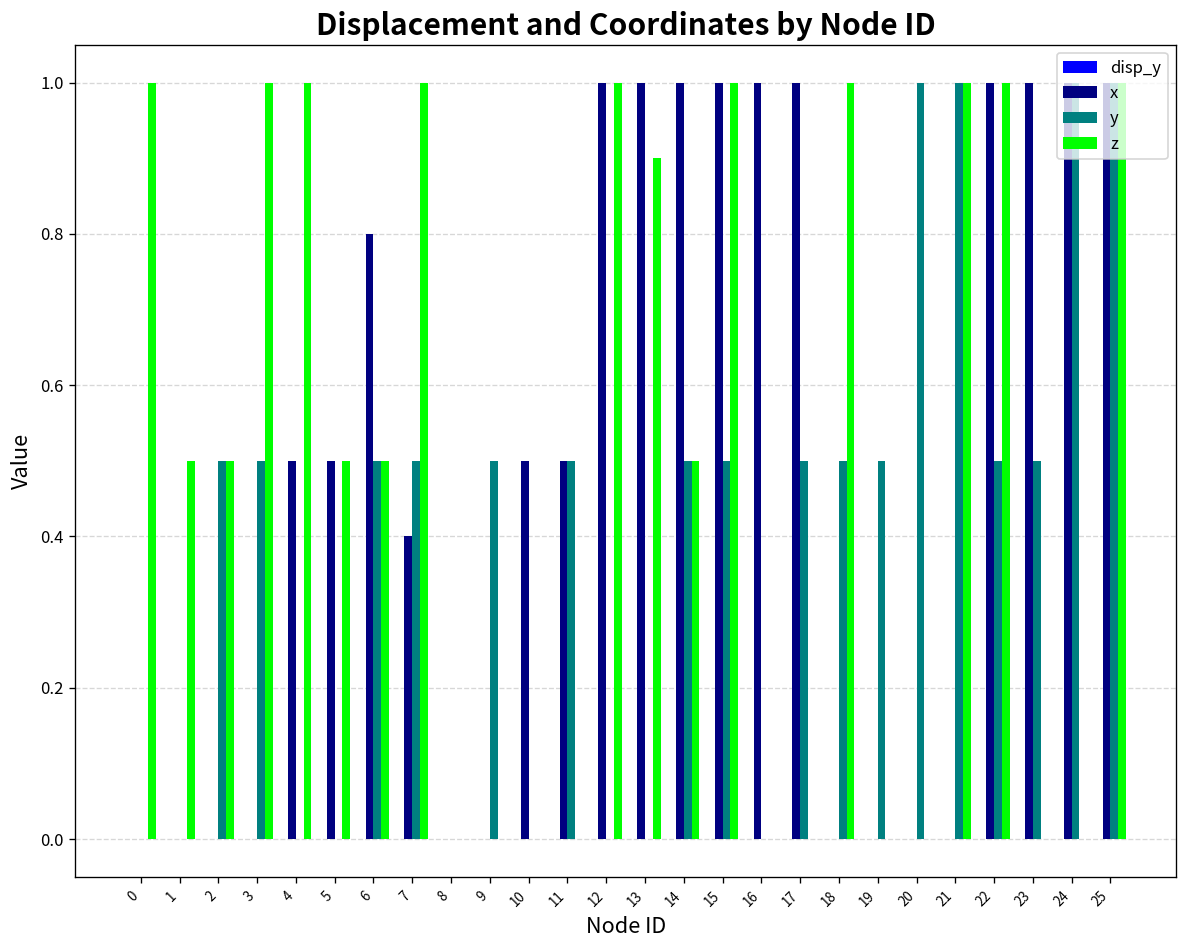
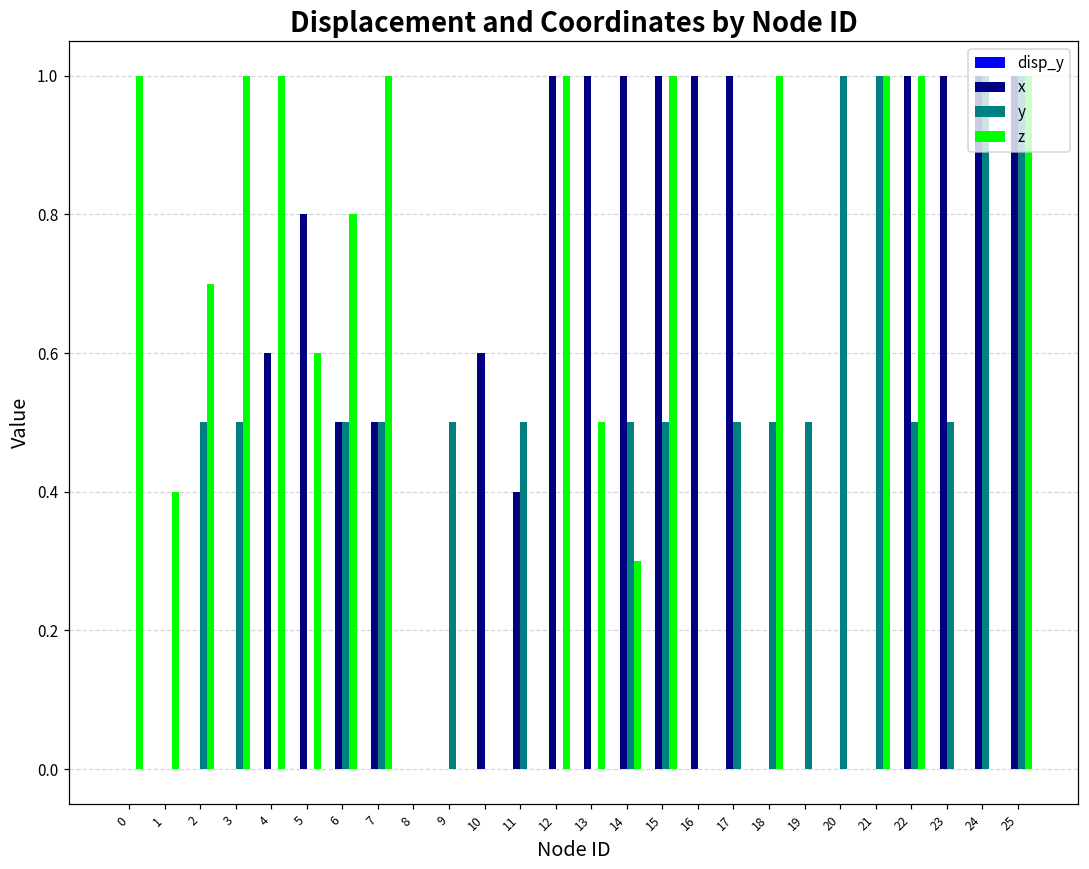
z, 1: 0.5 -> 0.4
z, 2: 0.5 -> 0.7
x, 4: 0.5 -> 0.6
x, 5: 0.5 -> 0.8
z, 5: 0.5 -> 0.6
x, 6: 0.8 -> 0.5
z, 6: 0.5 -> 0.8
x, 7: 0.4 -> 0.5
x, 10: 0.5 -> 0.6
x, 11: 0.5 -> 0.4
z, 13: 0.9 -> 0.5
z, 14: 0.5 -> 0.3
